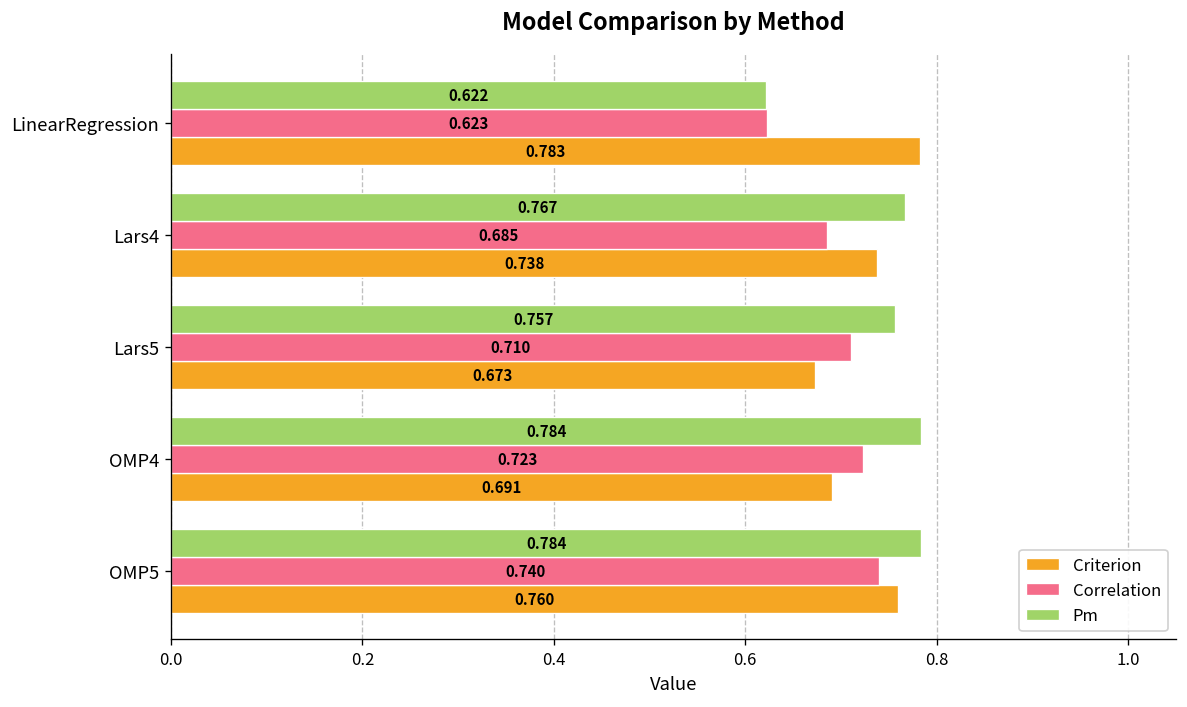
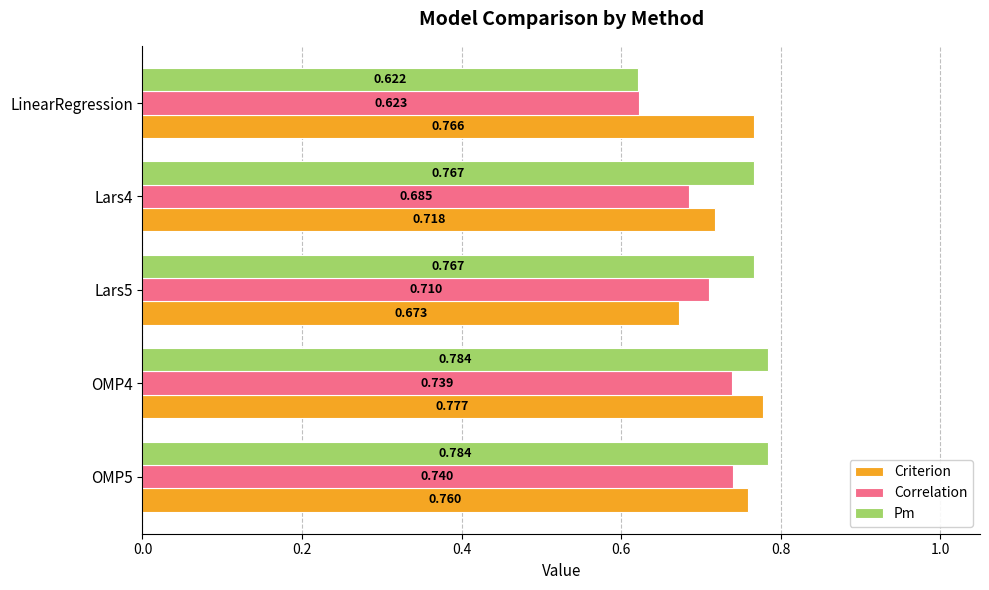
Criterion, LinearRegression: 0.783 -> 0.766
Criterion, Lars4: 0.738 -> 0.718
Pm, Lars5: 0.757 -> 0.767
Correlation, OMP4: 0.723 -> 0.739
Criterion, OMP4: 0.691 -> 0.777
